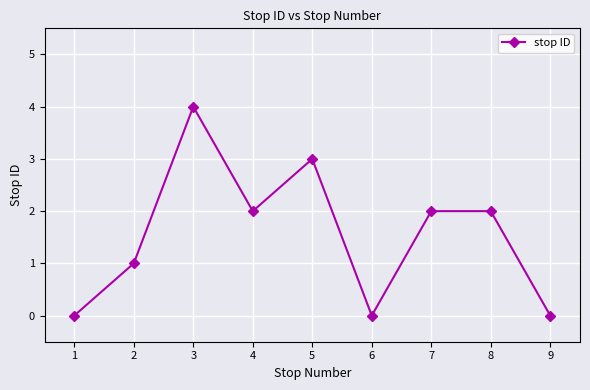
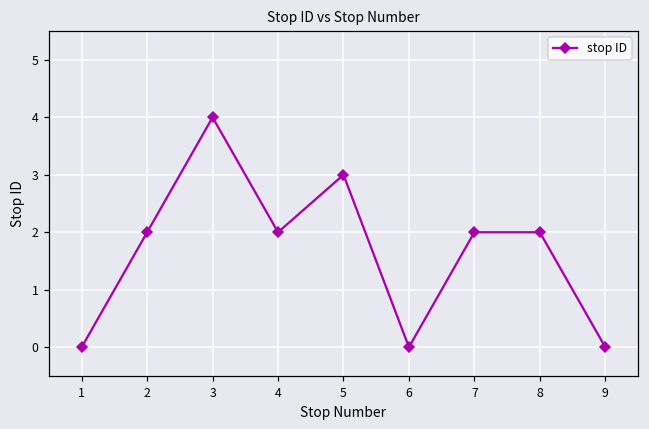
2: 1 -> 2
